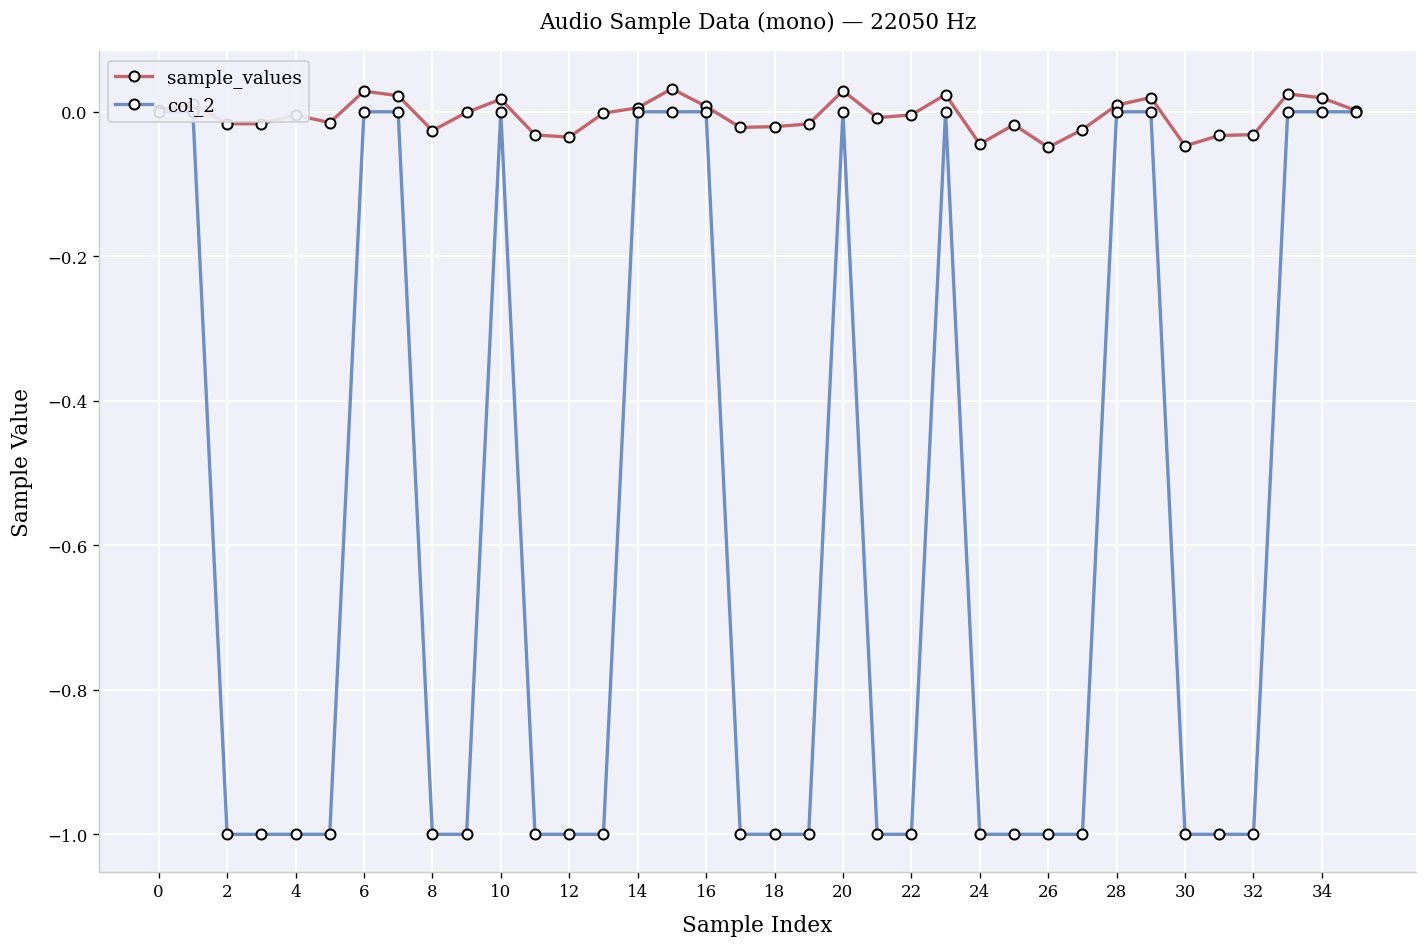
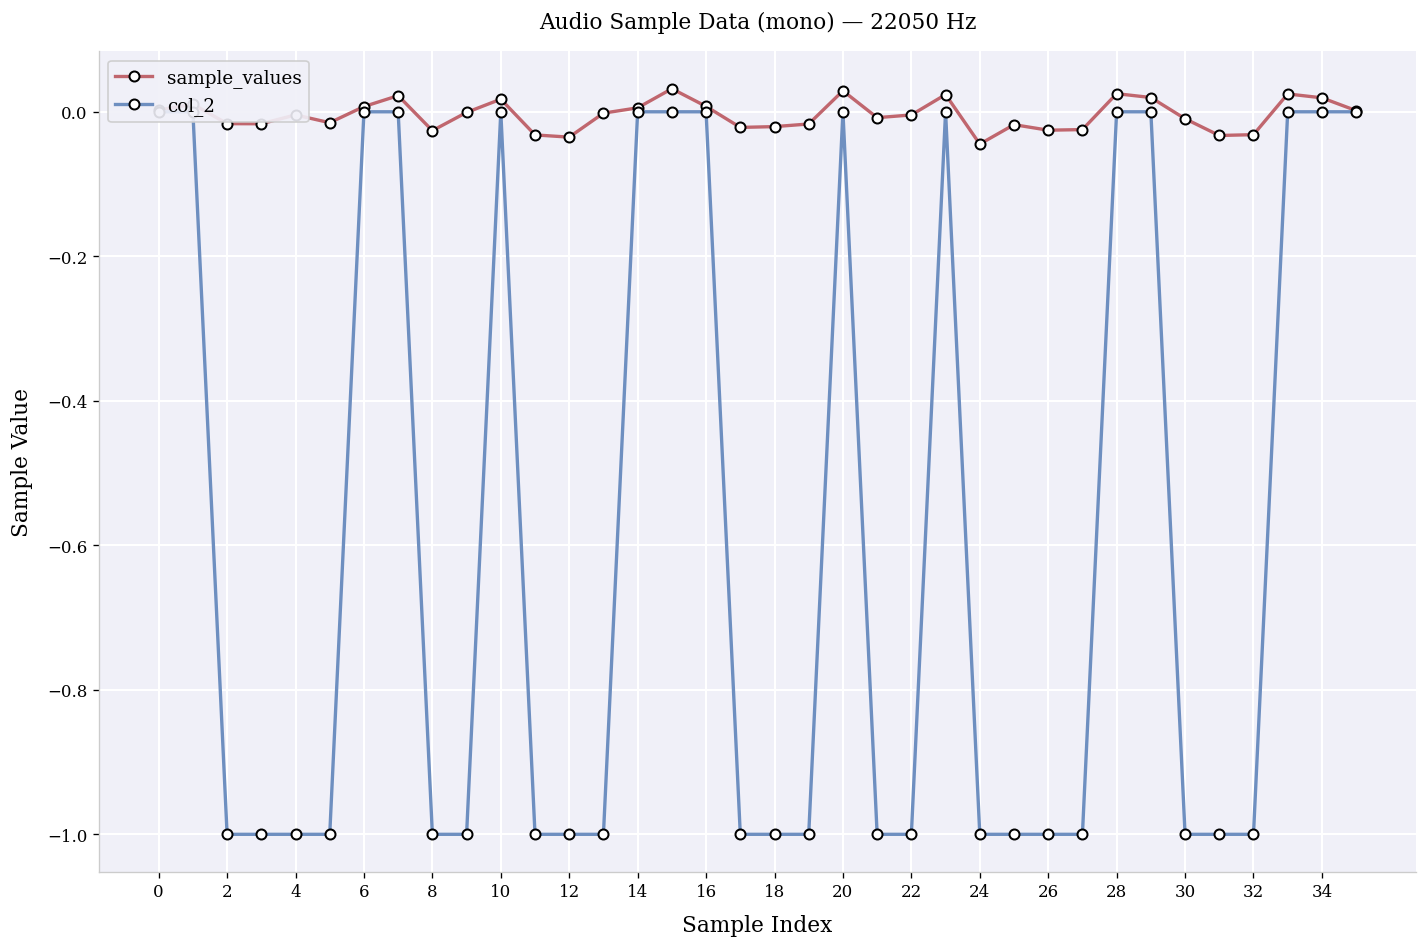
sample_values, 6: 0.03 -> 0.01
sample_values, 26: -0.05 -> -0.03
sample_values, 28: 0.01 -> 0.03
sample_values, 30: -0.05 -> -0.01
